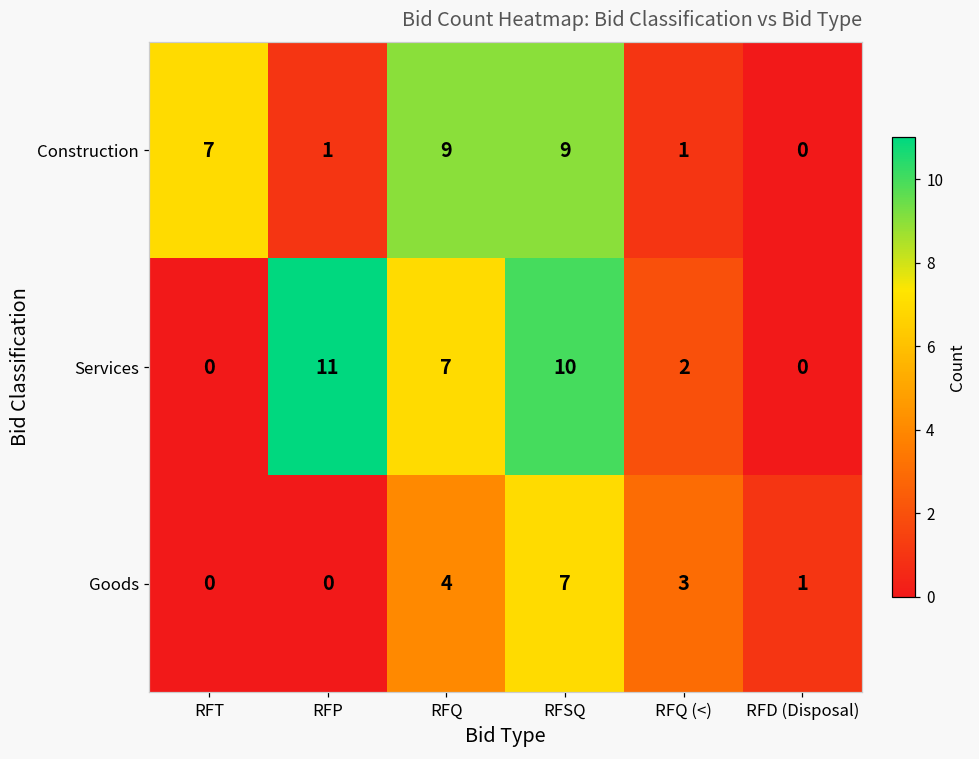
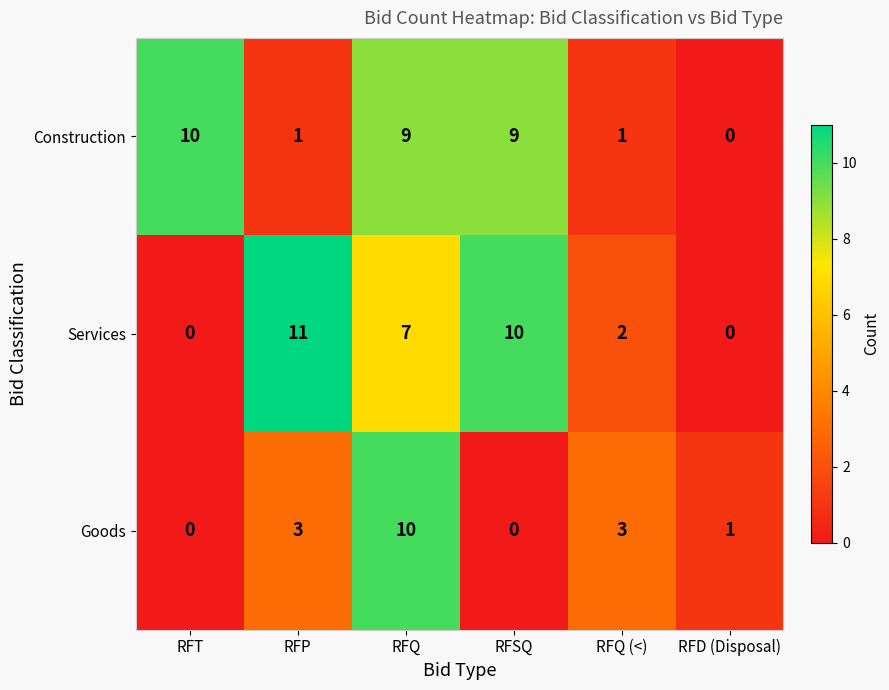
Construction, RFT: 7 -> 10
Goods, RFP: 0 -> 3
Goods, RFQ: 4 -> 10
Goods, RFSQ: 7 -> 0
